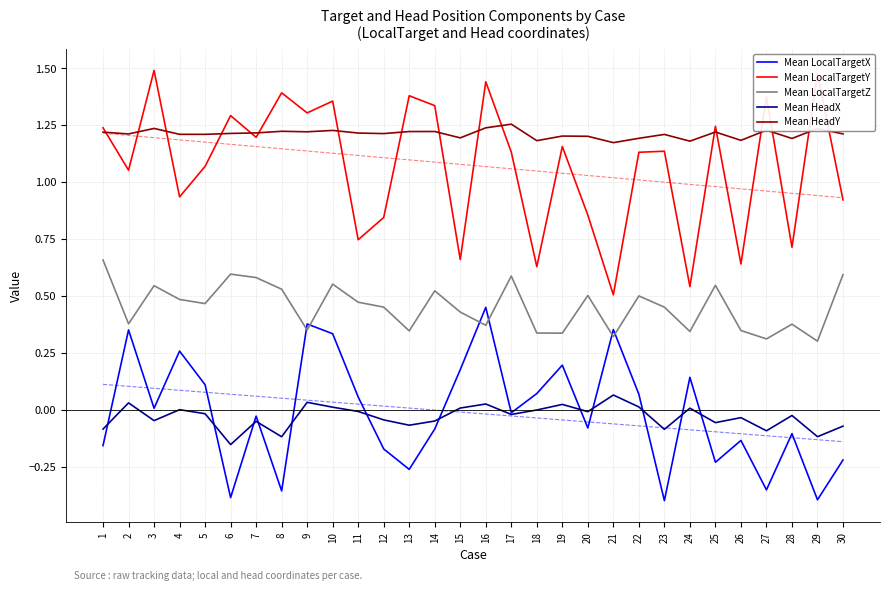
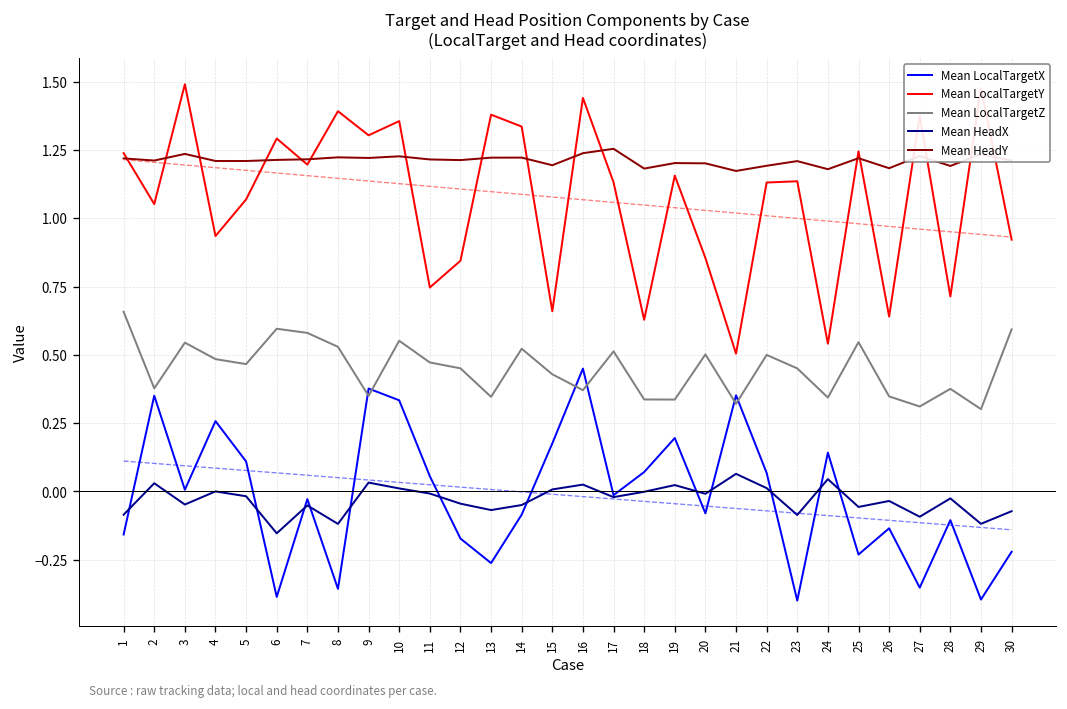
Mean LocalTargetZ, 17: 0.59 -> 0.51
Mean HeadX, 24: 0.01 -> 0.04
